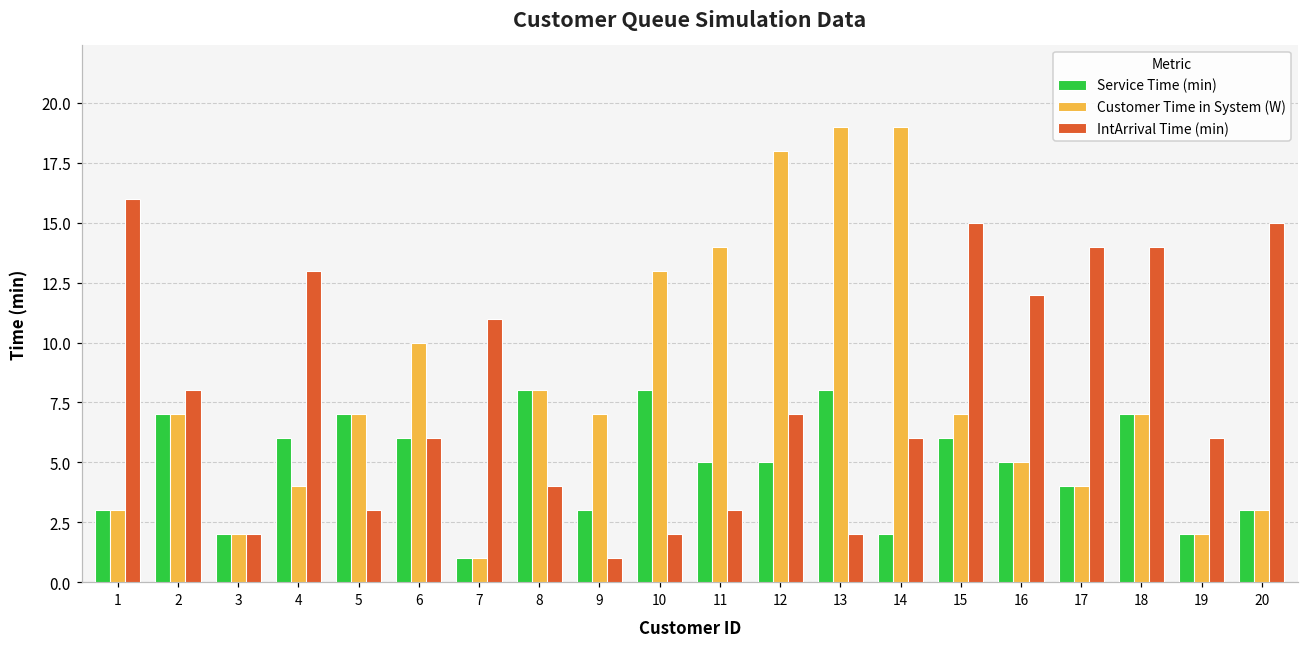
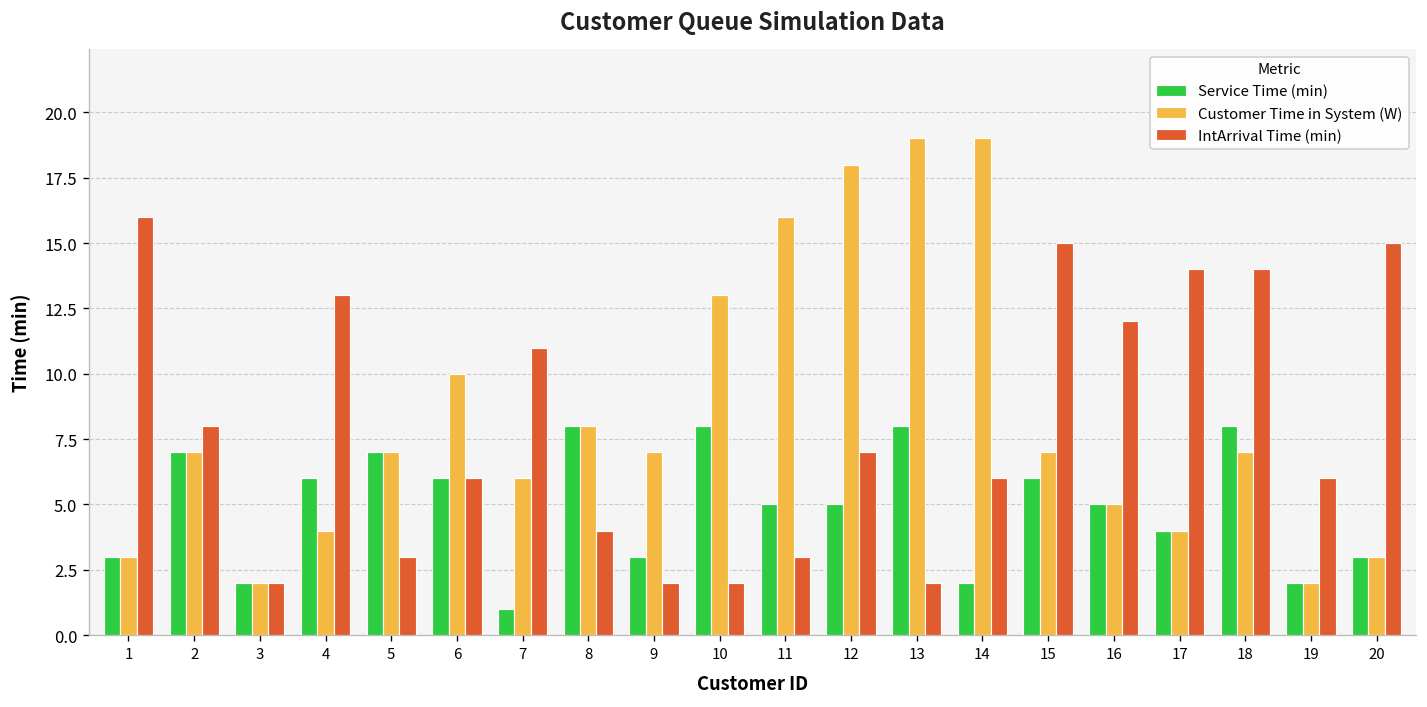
Customer Time in System (W), 7: 1 -> 6
IntArrival Time (min), 9: 1 -> 2
Customer Time in System (W), 11: 14 -> 16
Service Time (min), 18: 7 -> 8
